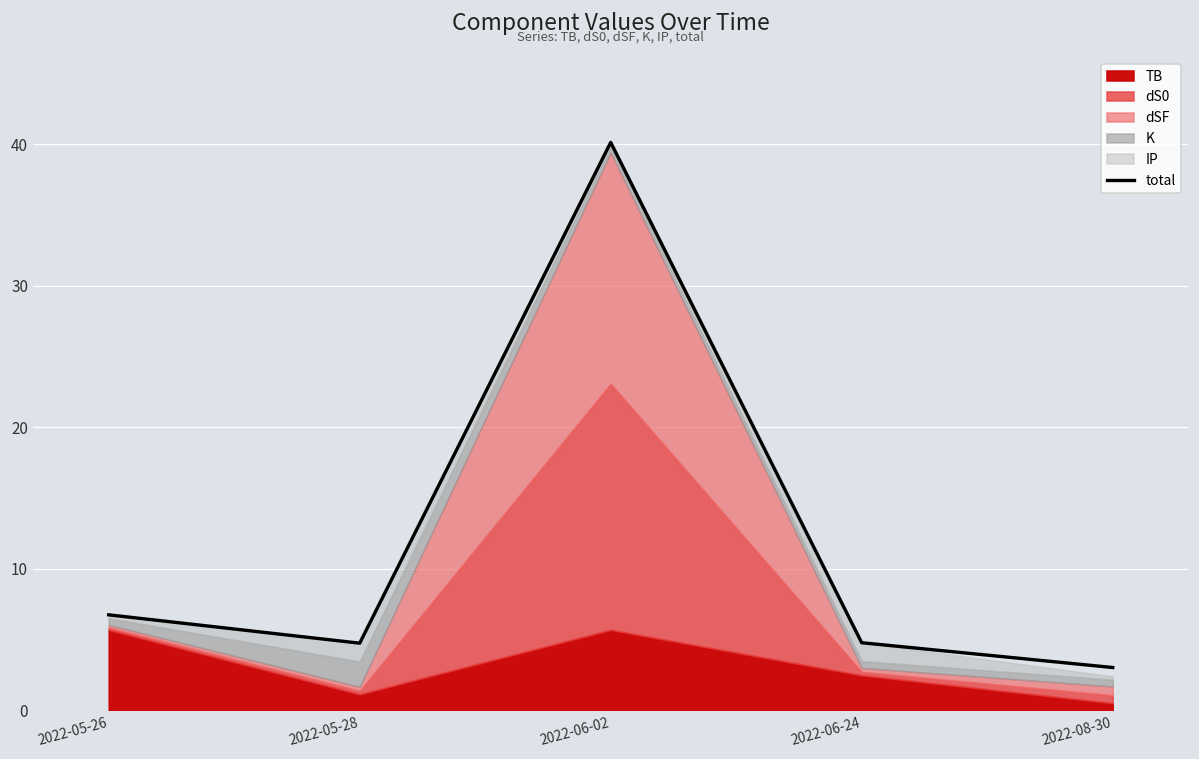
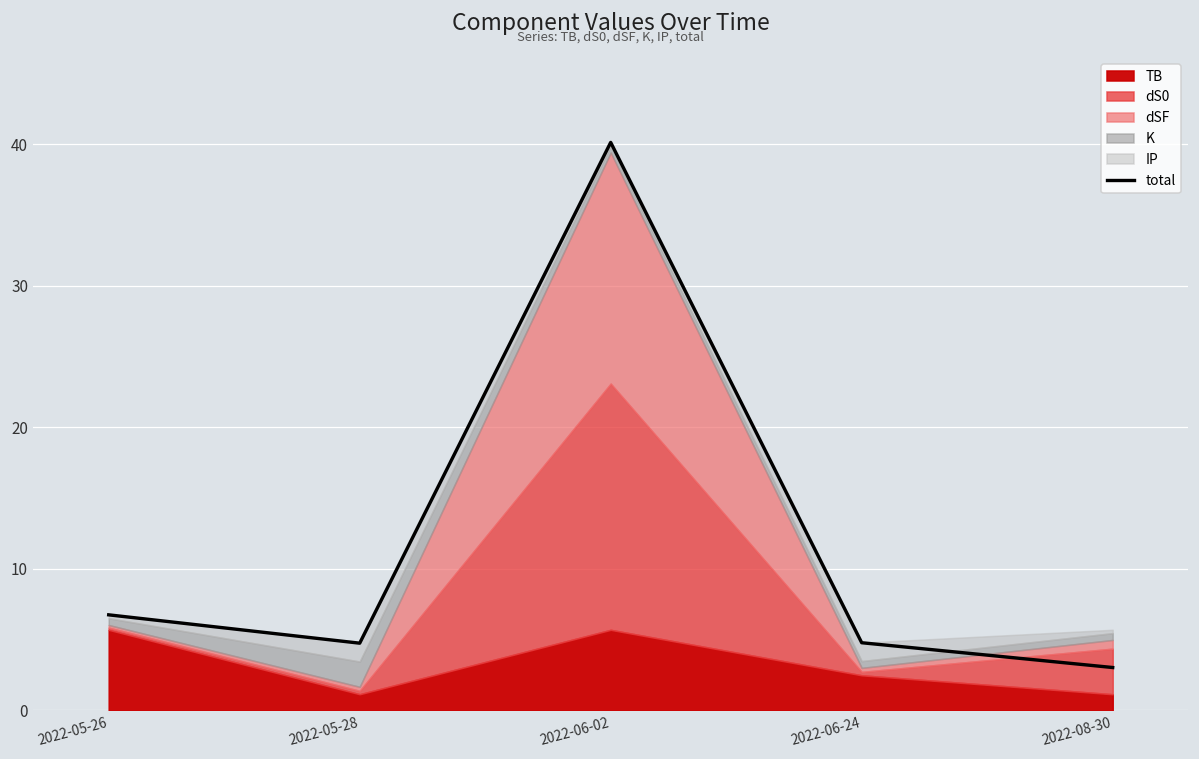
TB, 2022-08-30: 0.5 -> 1.1
dS0, 2022-08-30: 0.6 -> 3.2
